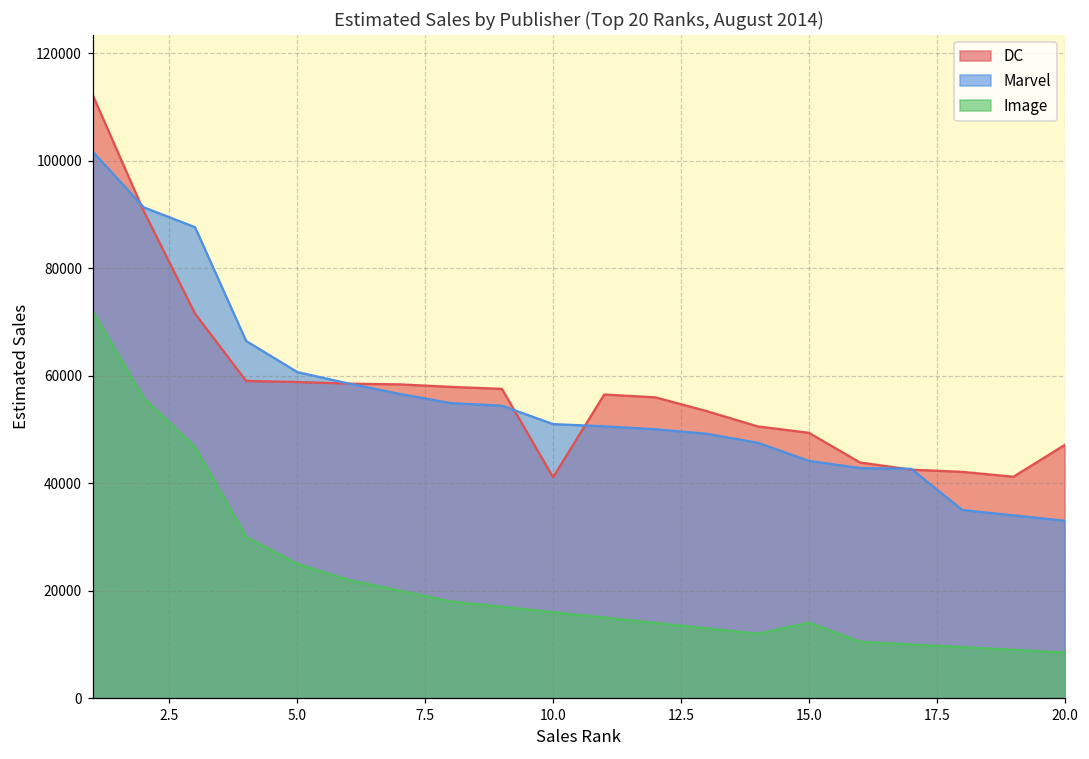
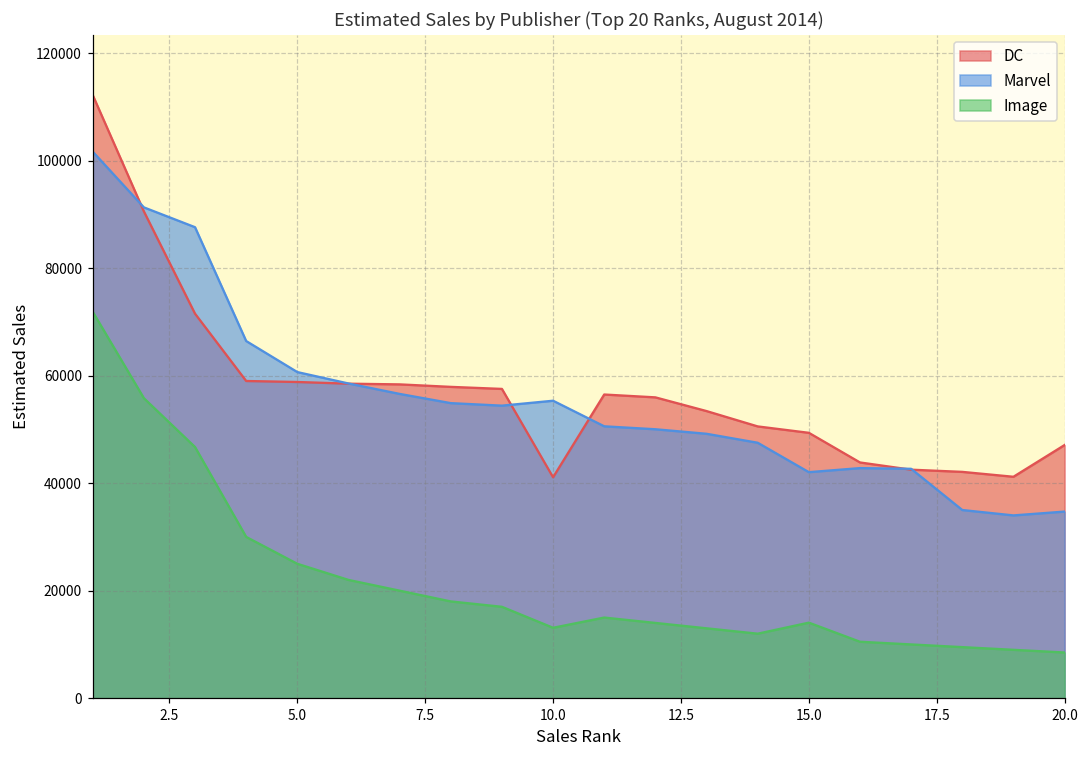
Marvel, 10.0: 51000 -> 55000
Image, 10.0: 16000 -> 13000
Marvel, 15.0: 44000 -> 42000
Marvel, 20.0: 33000 -> 35000
